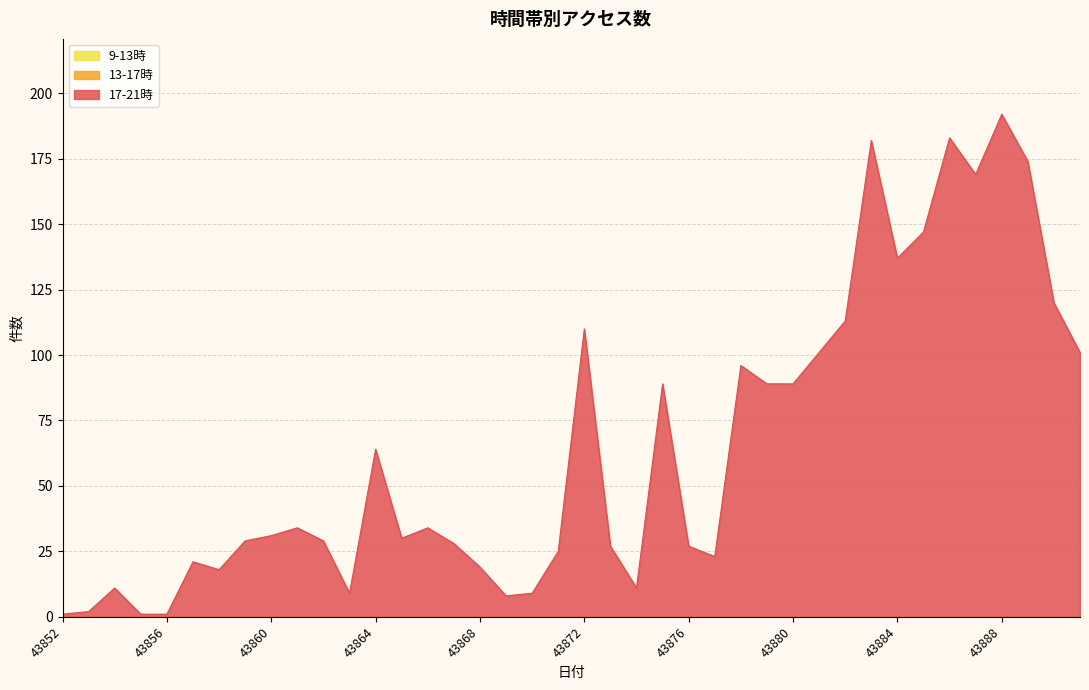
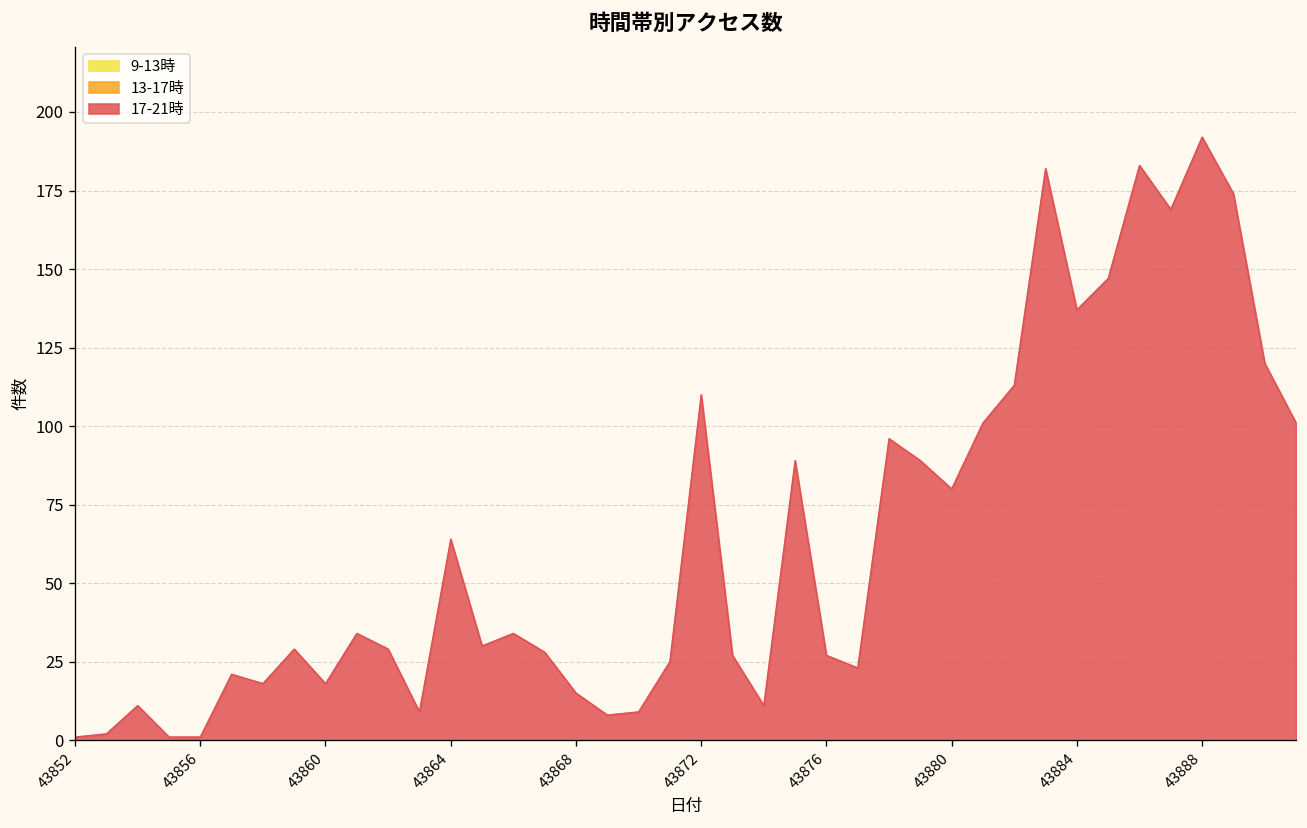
17-21時, 43860: 31 -> 18
17-21時, 43868: 19 -> 15
17-21時, 43880: 89 -> 80
